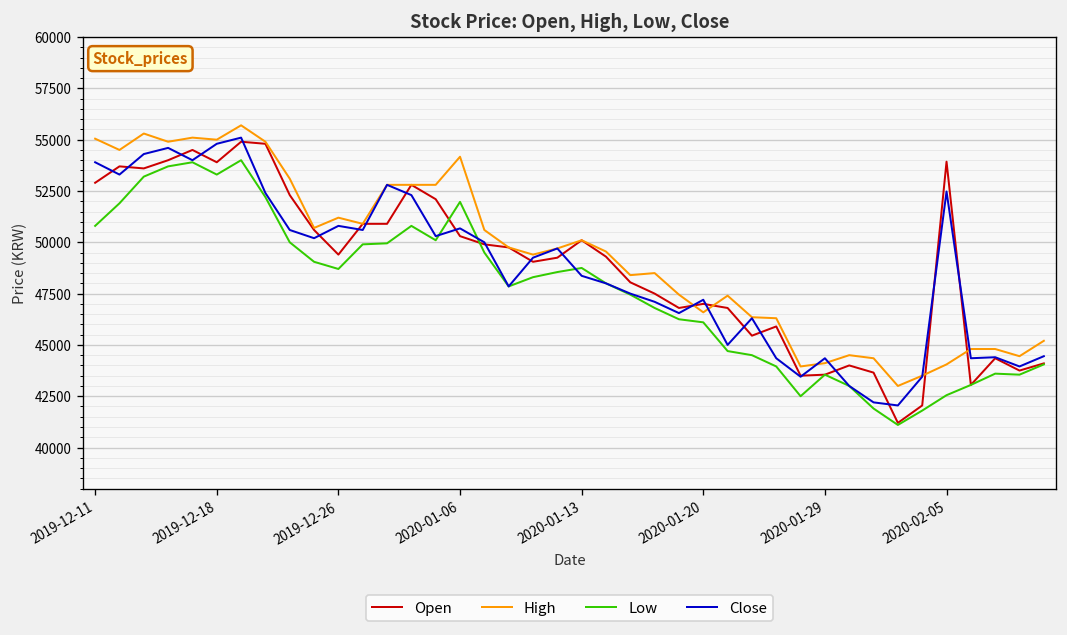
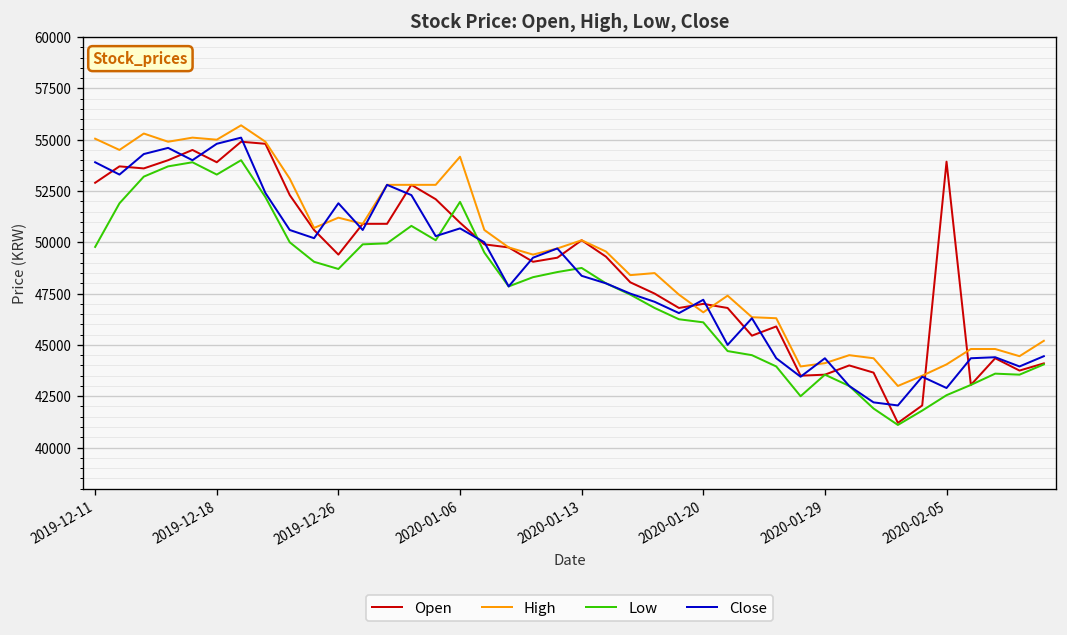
Low, 2019-12-11: 50800 -> 49800
Close, 2019-12-26: 50800 -> 51900
Open, 2020-01-06: 50300 -> 51000
Close, 2020-02-05: 52500 -> 42900
